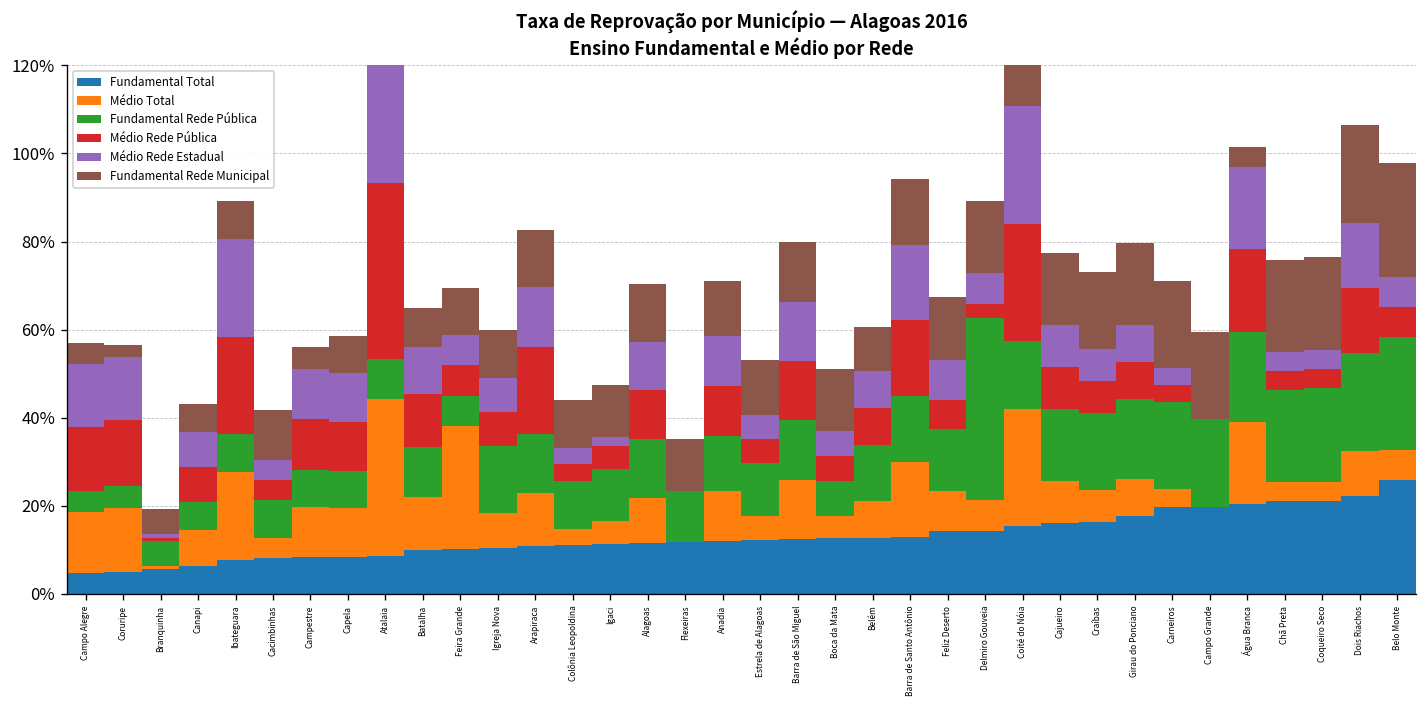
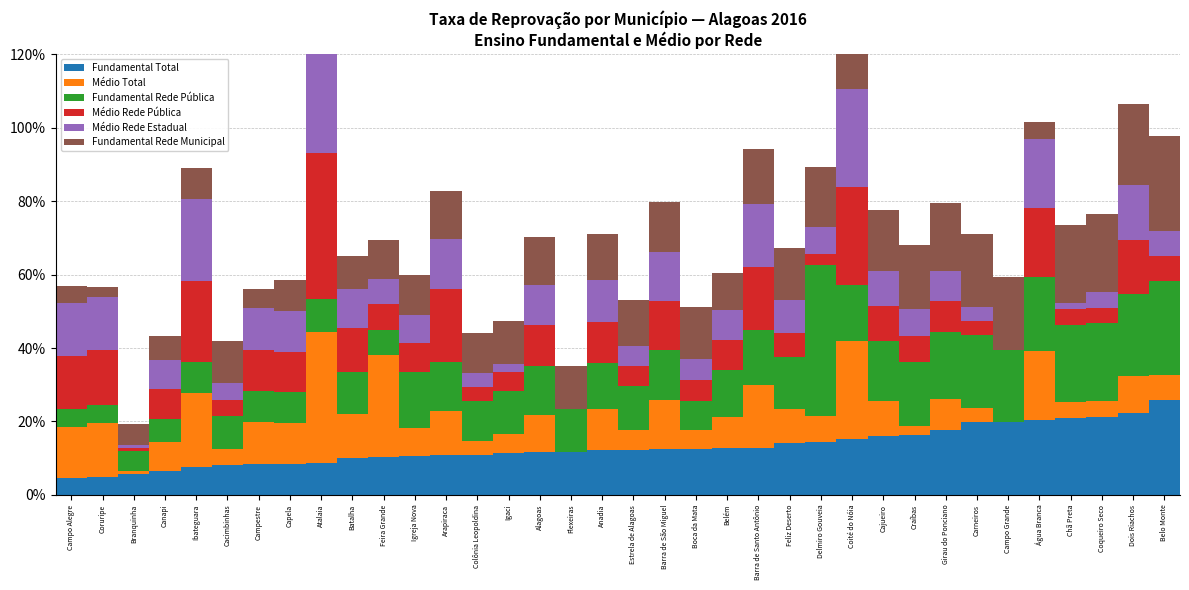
Médio Total, Craíbas: 7% -> 2%
Médio Rede Estadual, Chã Preta: 4% -> 2%
